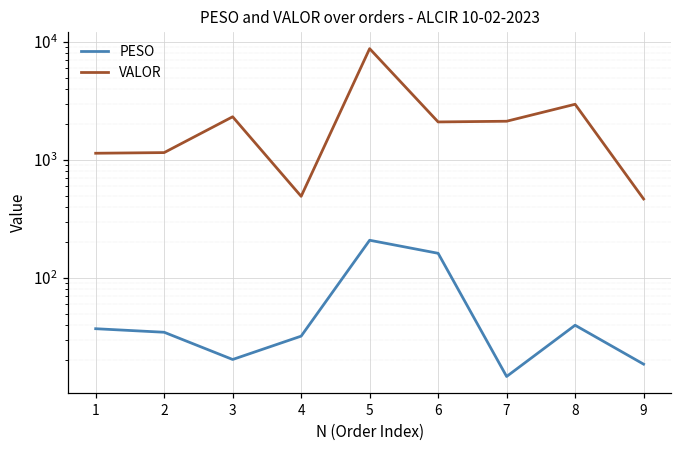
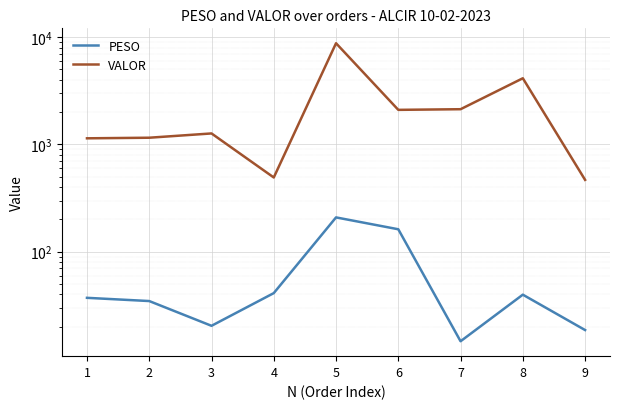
VALOR, 3: 2300 -> 1300
PESO, 4: 32 -> 41
VALOR, 8: 3000 -> 4100
